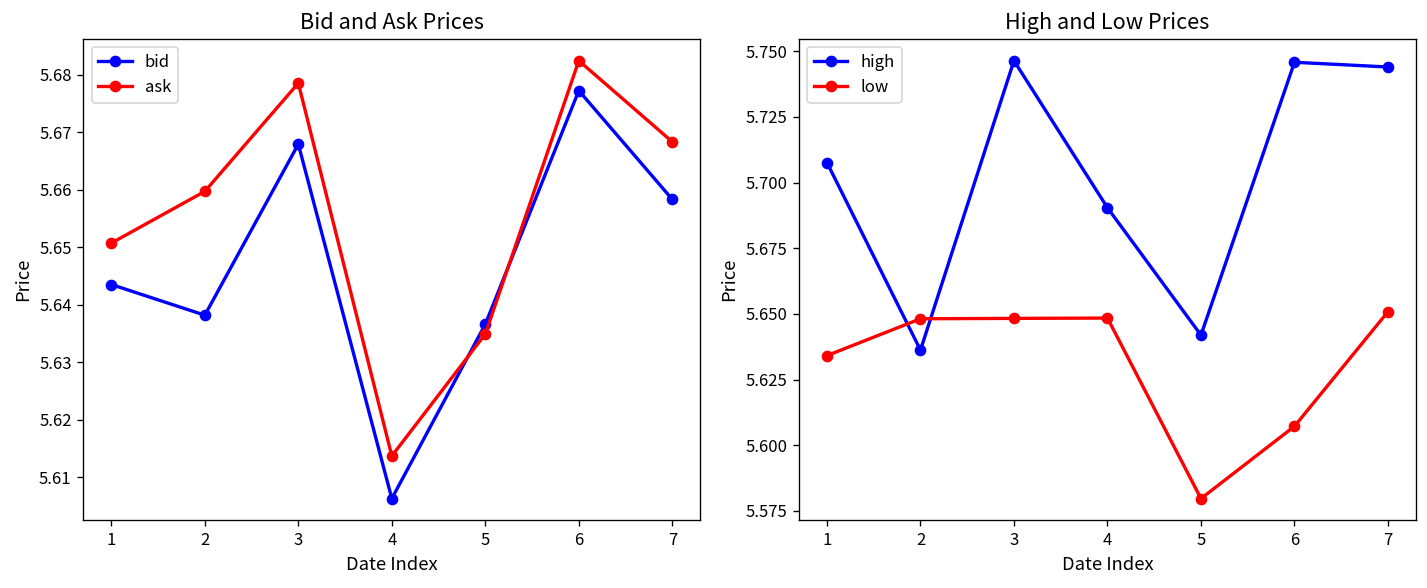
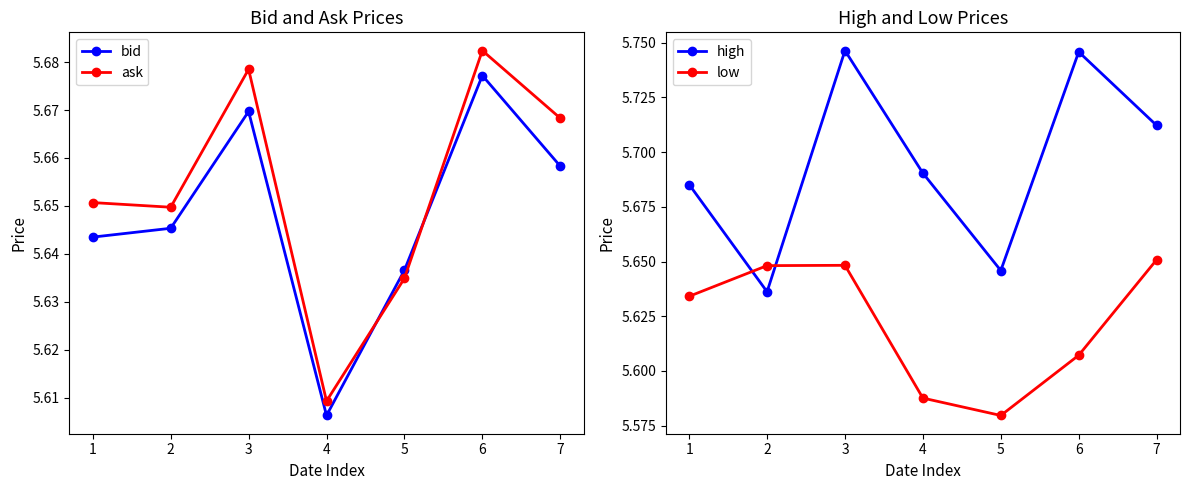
Bid and Ask Prices, bid, 2: 5.638 -> 5.645
Bid and Ask Prices, ask, 2: 5.660 -> 5.650
Bid and Ask Prices, bid, 3: 5.668 -> 5.670
Bid and Ask Prices, ask, 4: 5.614 -> 5.609
High and Low Prices, high, 1: 5.708 -> 5.685
High and Low Prices, low, 4: 5.648 -> 5.588
High and Low Prices, high, 5: 5.642 -> 5.646
High and Low Prices, high, 7: 5.744 -> 5.712
